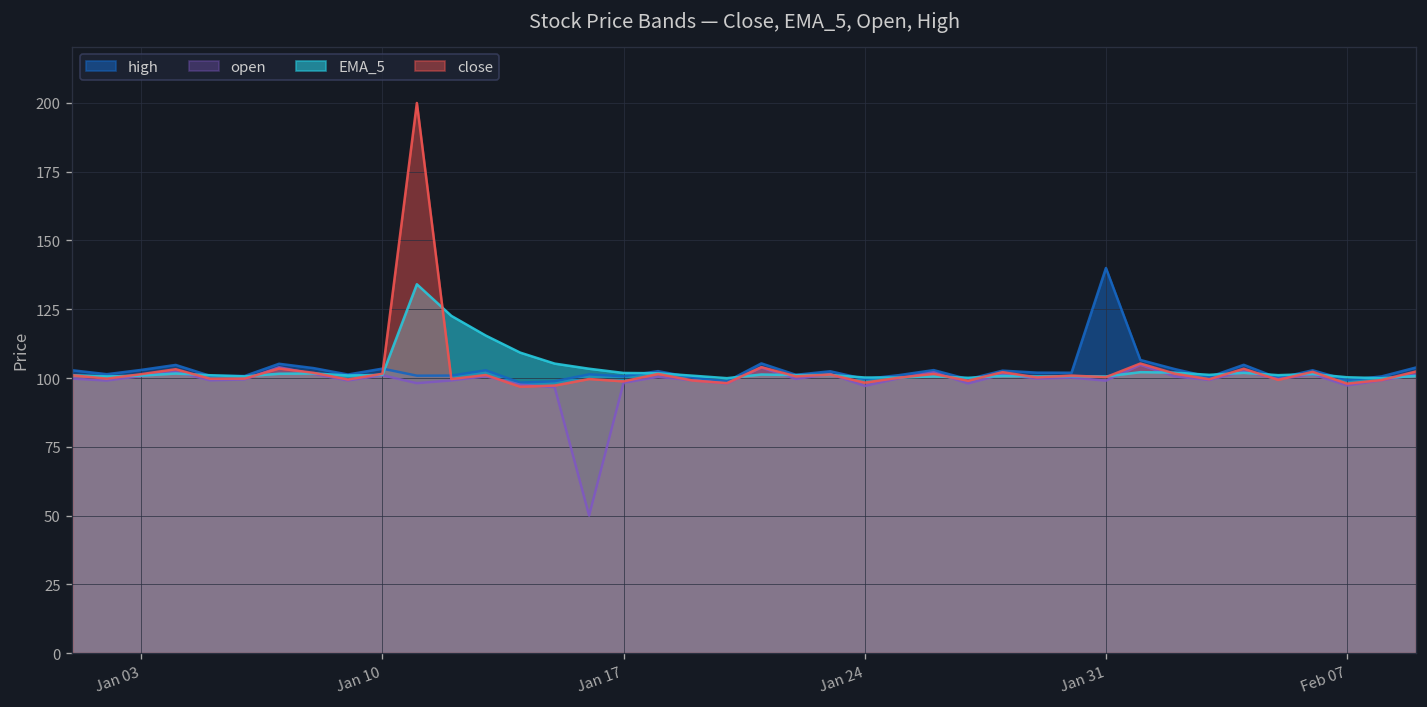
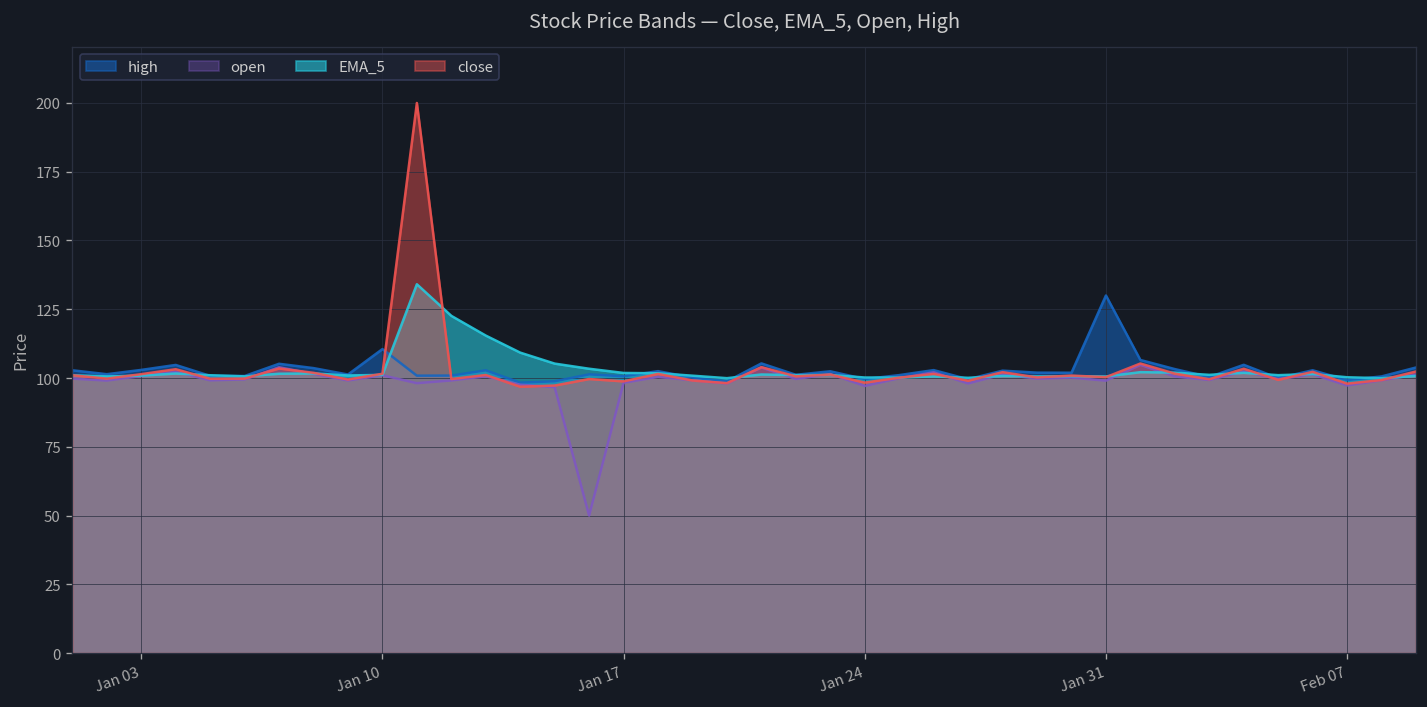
high, Jan 10: 103 -> 111
high, Jan 31: 140 -> 130
